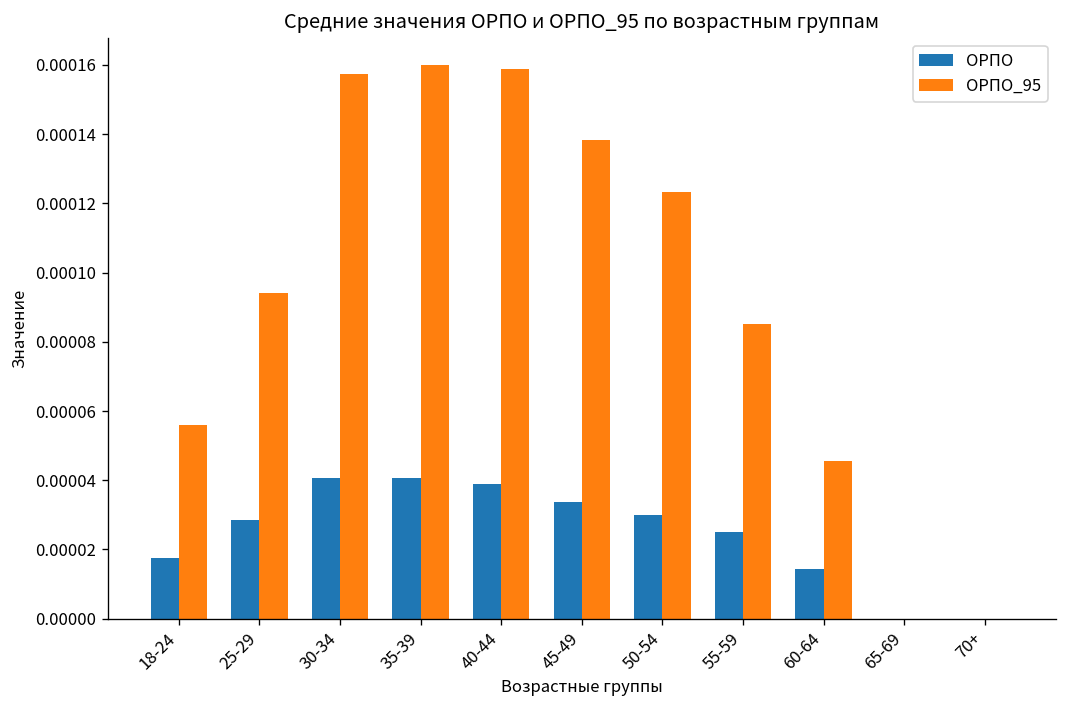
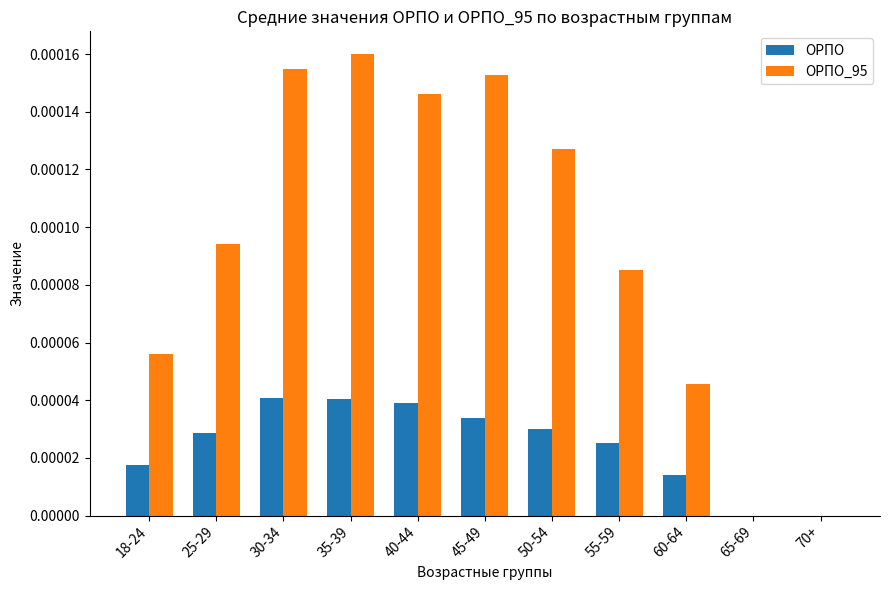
ОРПО_95, 30-34: 0.000157 -> 0.000155
ОРПО_95, 40-44: 0.000159 -> 0.000146
ОРПО_95, 45-49: 0.000138 -> 0.000153
ОРПО_95, 50-54: 0.000123 -> 0.000127
